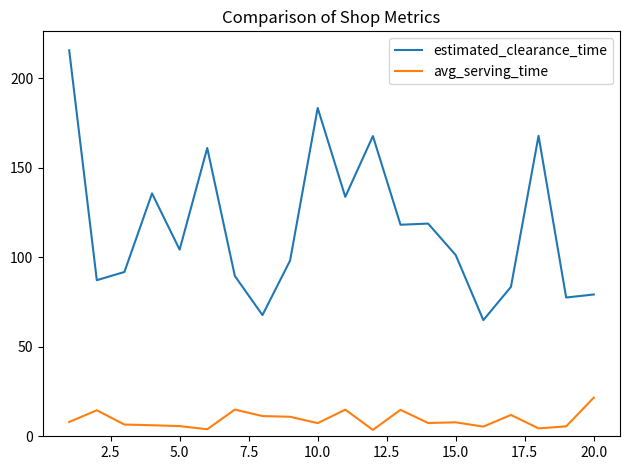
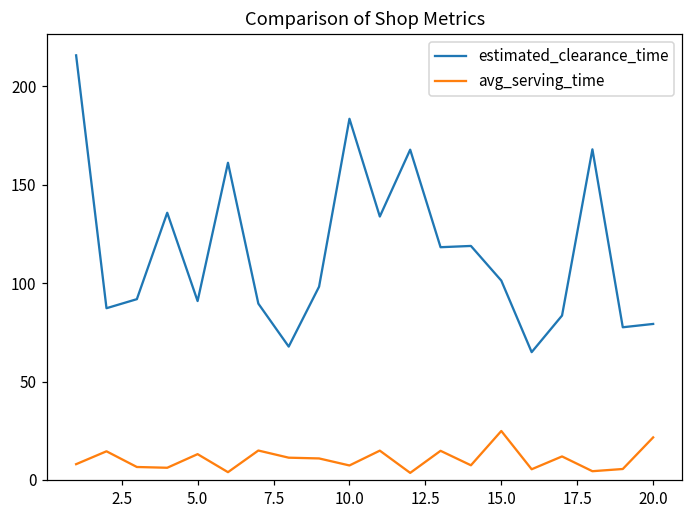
estimated_clearance_time, 5.0: 104 -> 91
avg_serving_time, 5.0: 6 -> 13
avg_serving_time, 15.0: 8 -> 25
